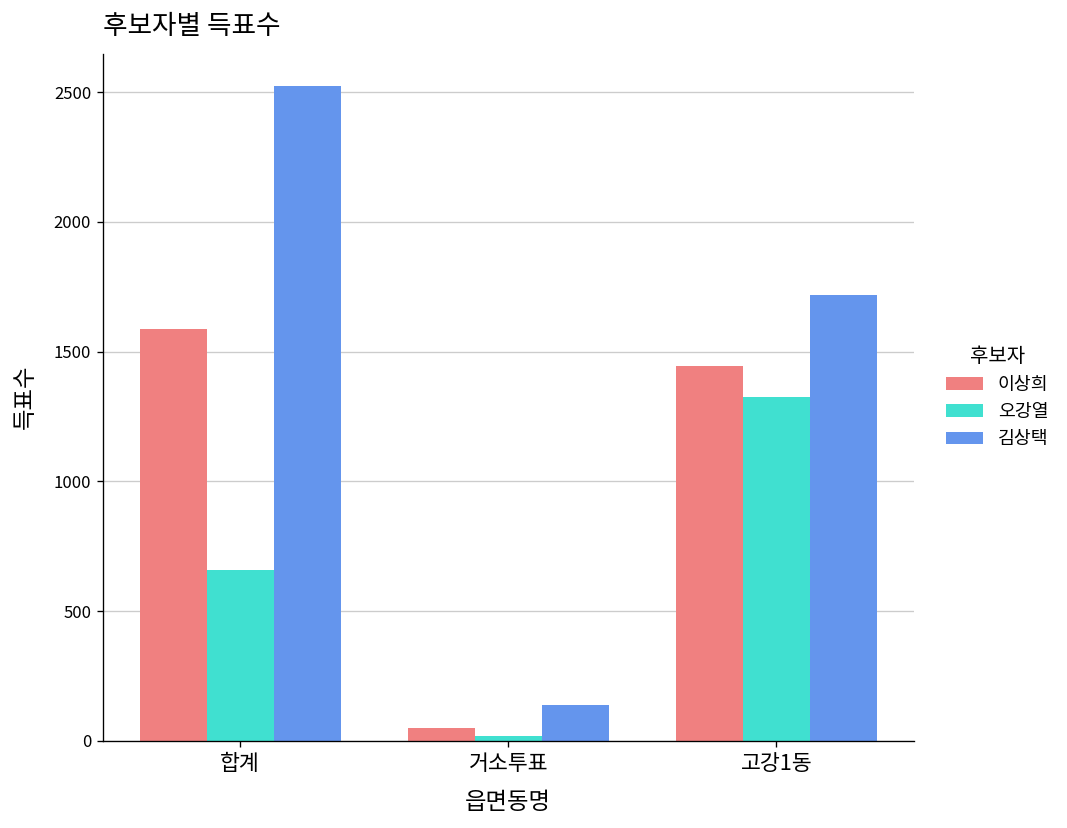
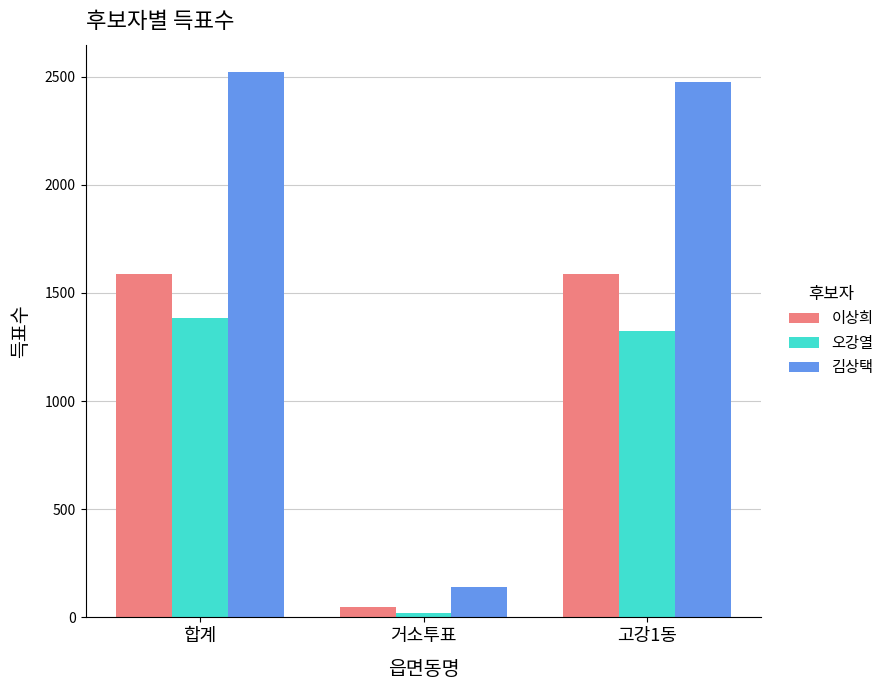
오강열, 합계: 660 -> 1380
이상희, 고강1동: 1440 -> 1590
김상택, 고강1동: 1720 -> 2480
